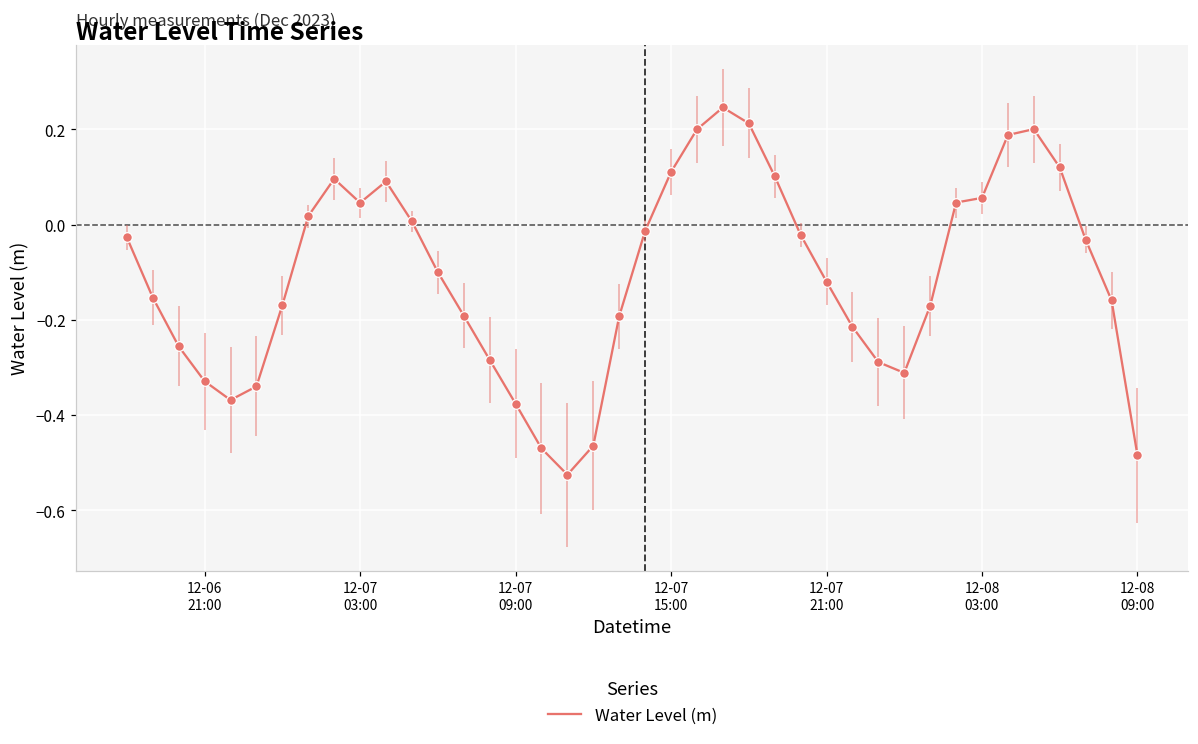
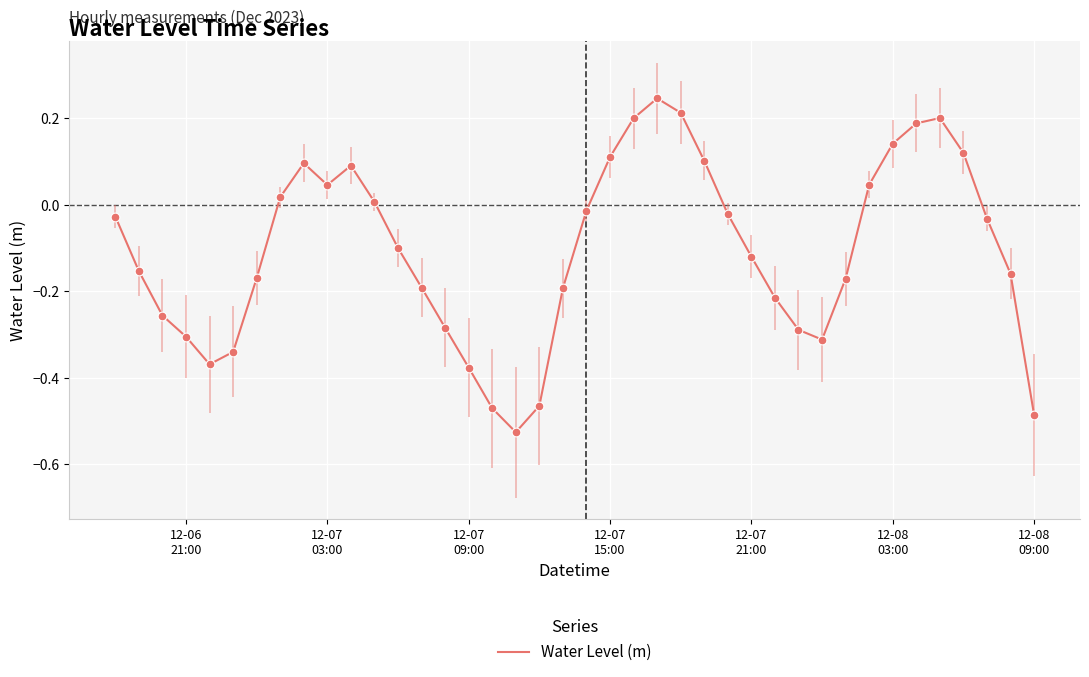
12-06 21:00: -0.33 -> -0.30
12-08 03:00: 0.06 -> 0.14
